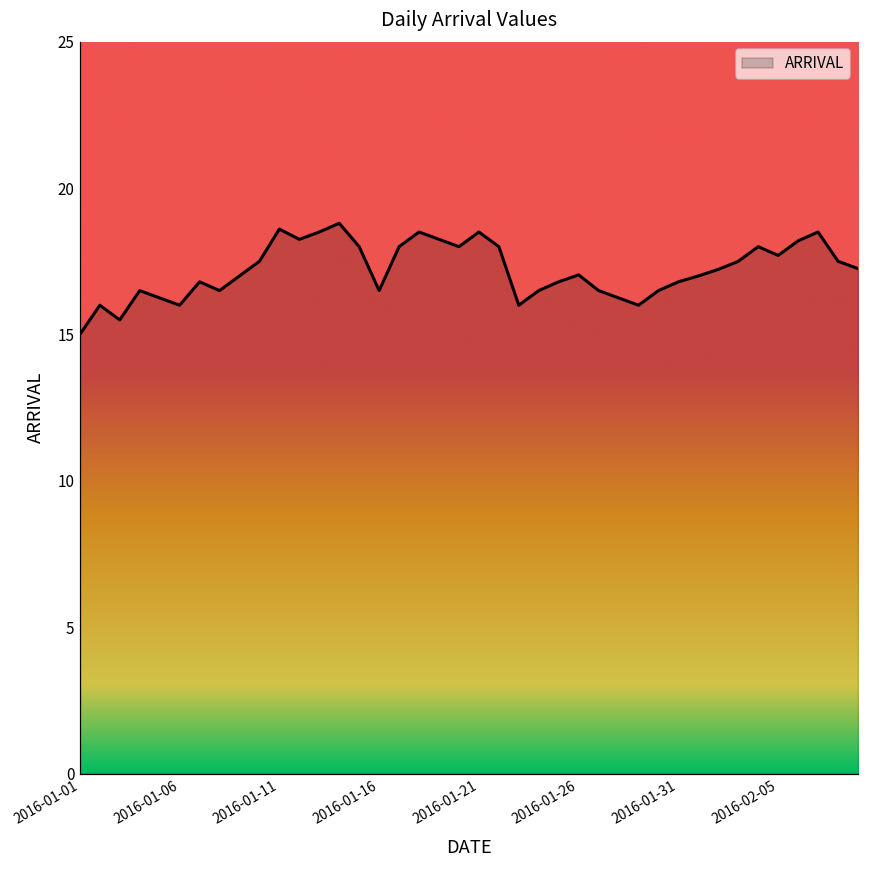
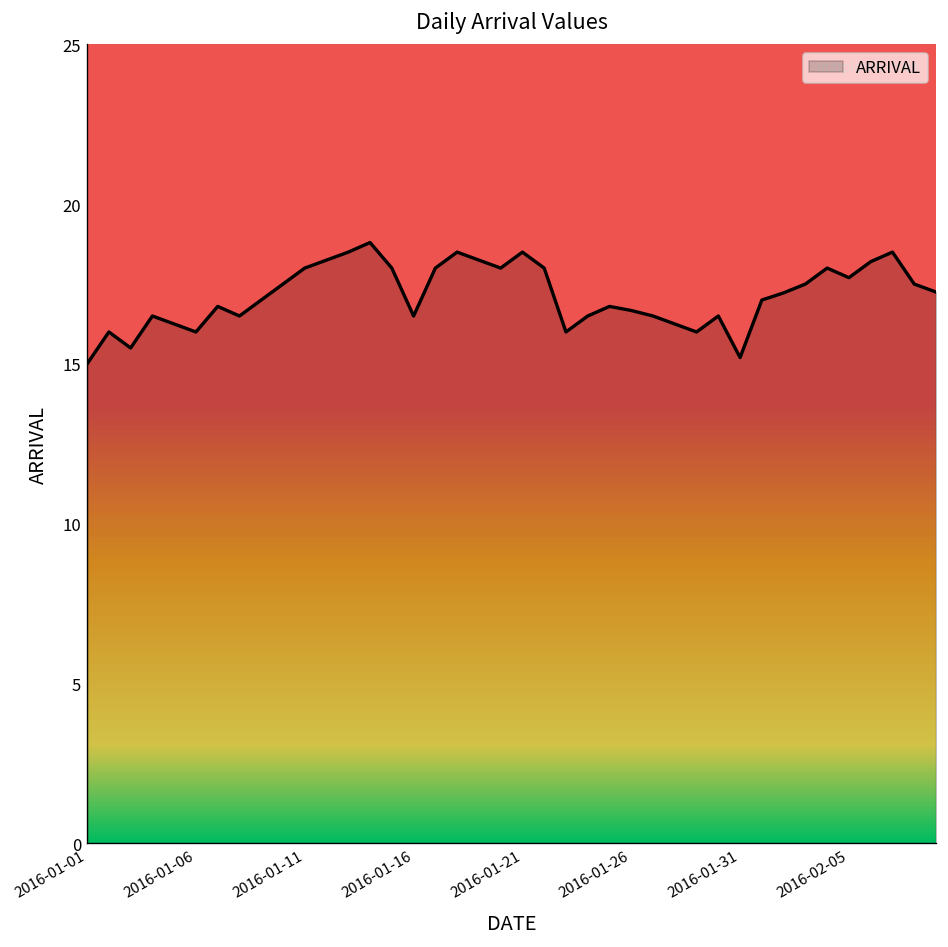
2016-01-11: 18.6 -> 18.0
2016-01-26: 17.0 -> 16.7
2016-01-31: 16.8 -> 15.2
